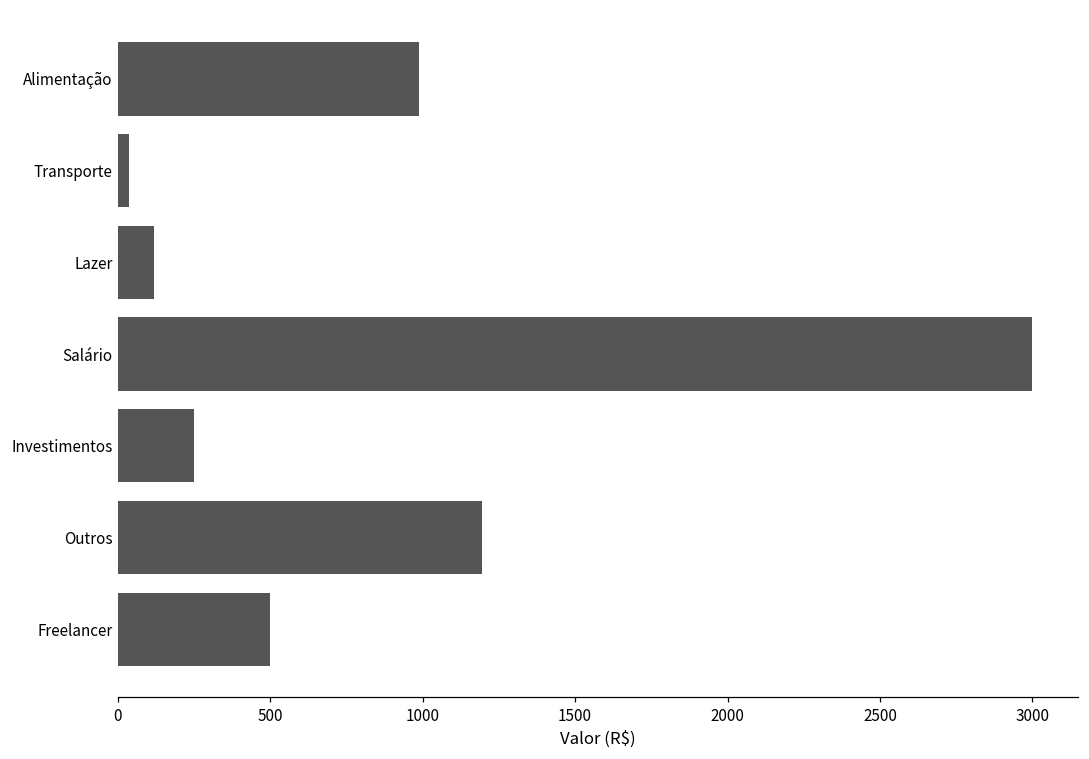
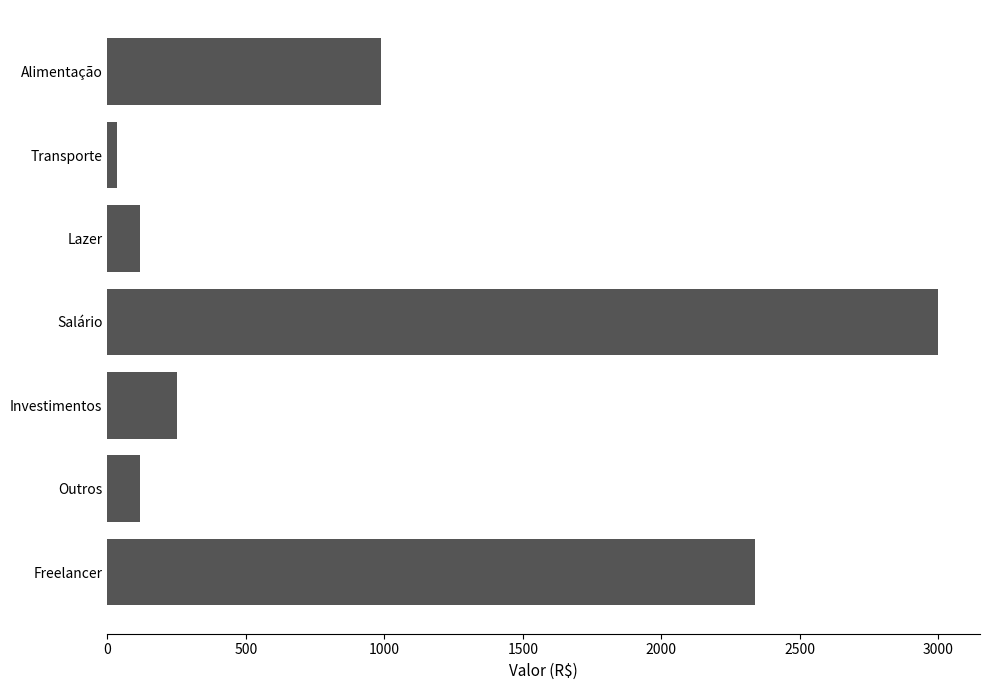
Outros: 1190 -> 120
Freelancer: 500 -> 2340
